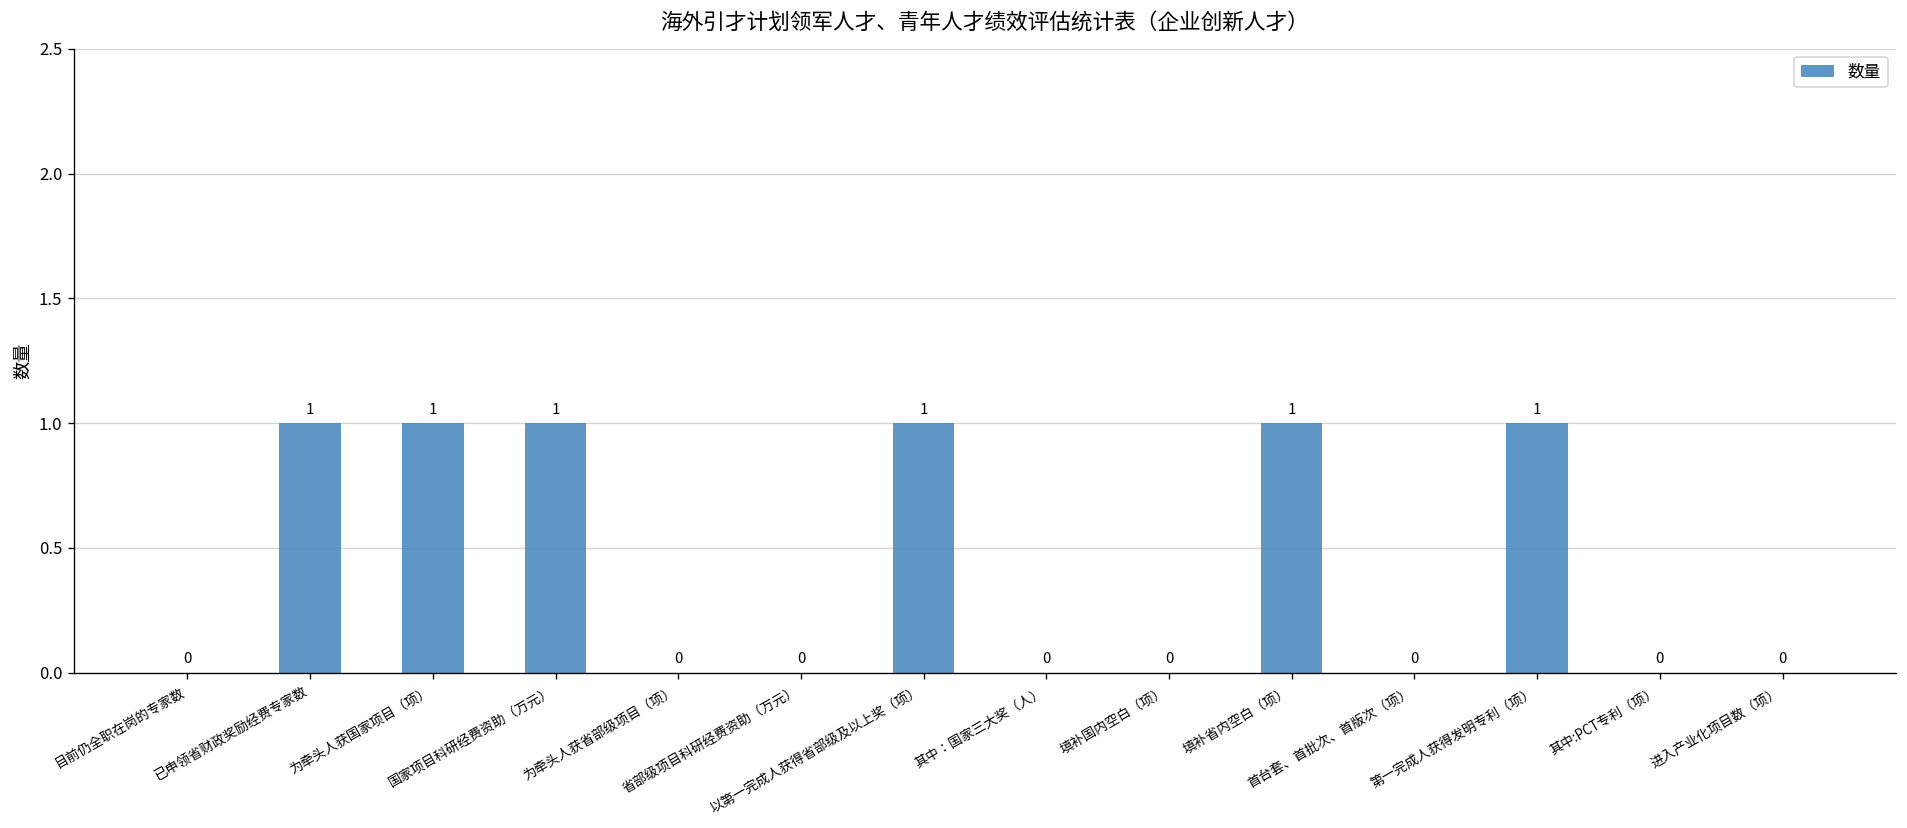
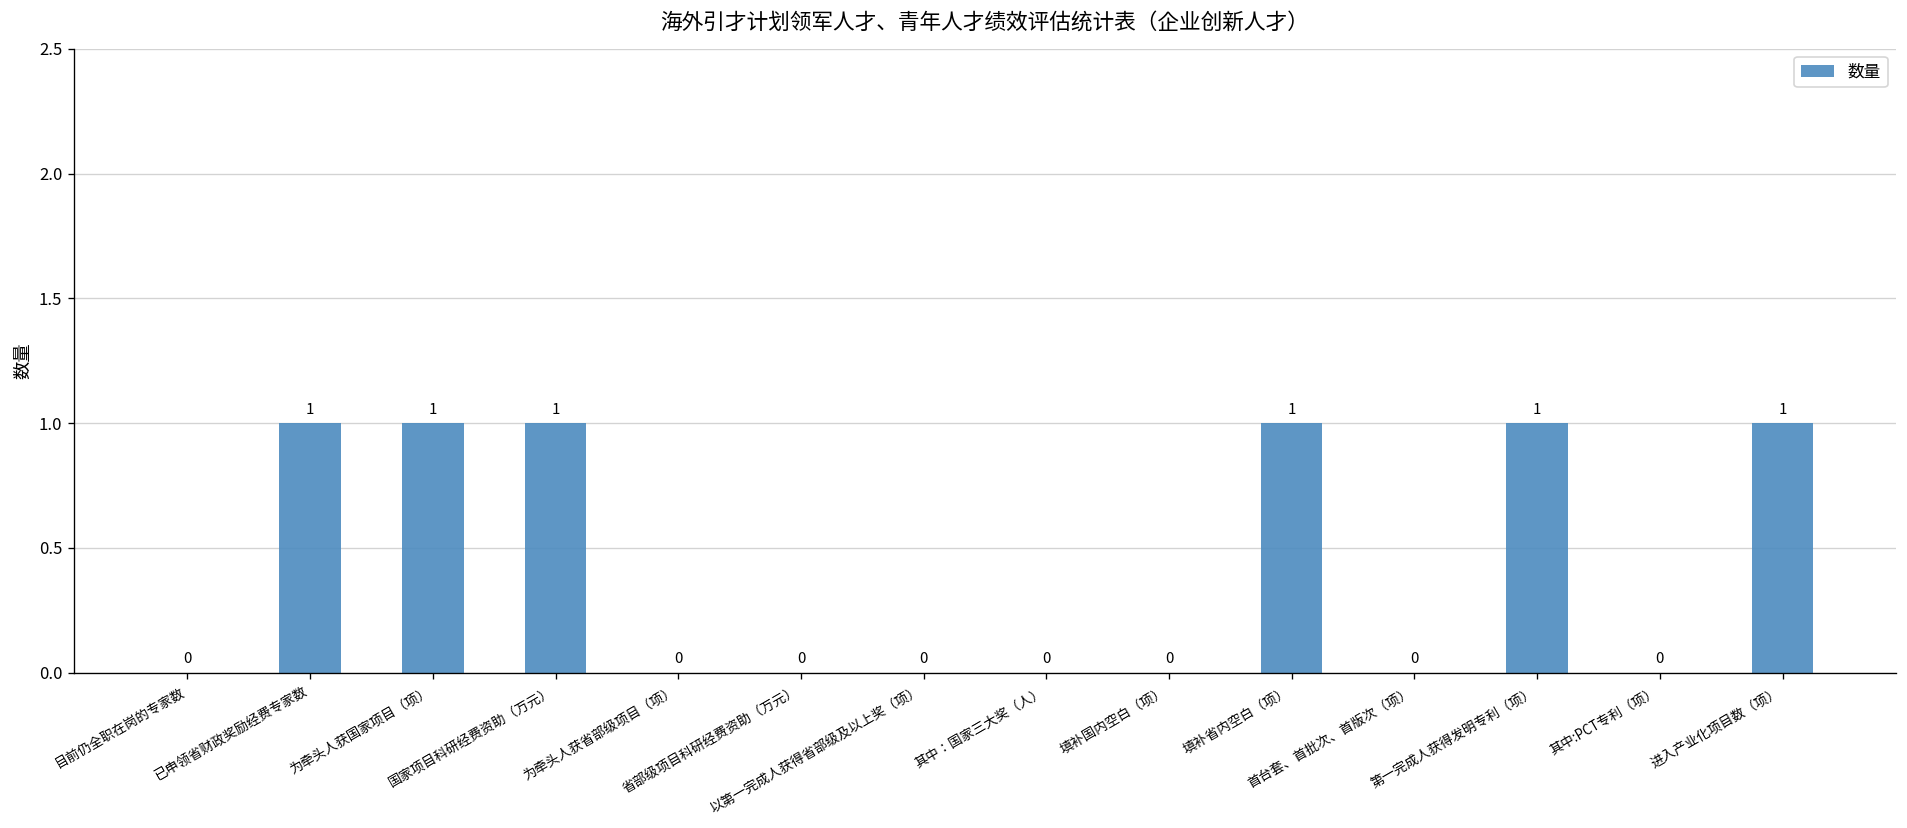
以第一完成人获得省部级及以上奖（项）: 1 -> 0
进入产业化项目数（项）: 0 -> 1
